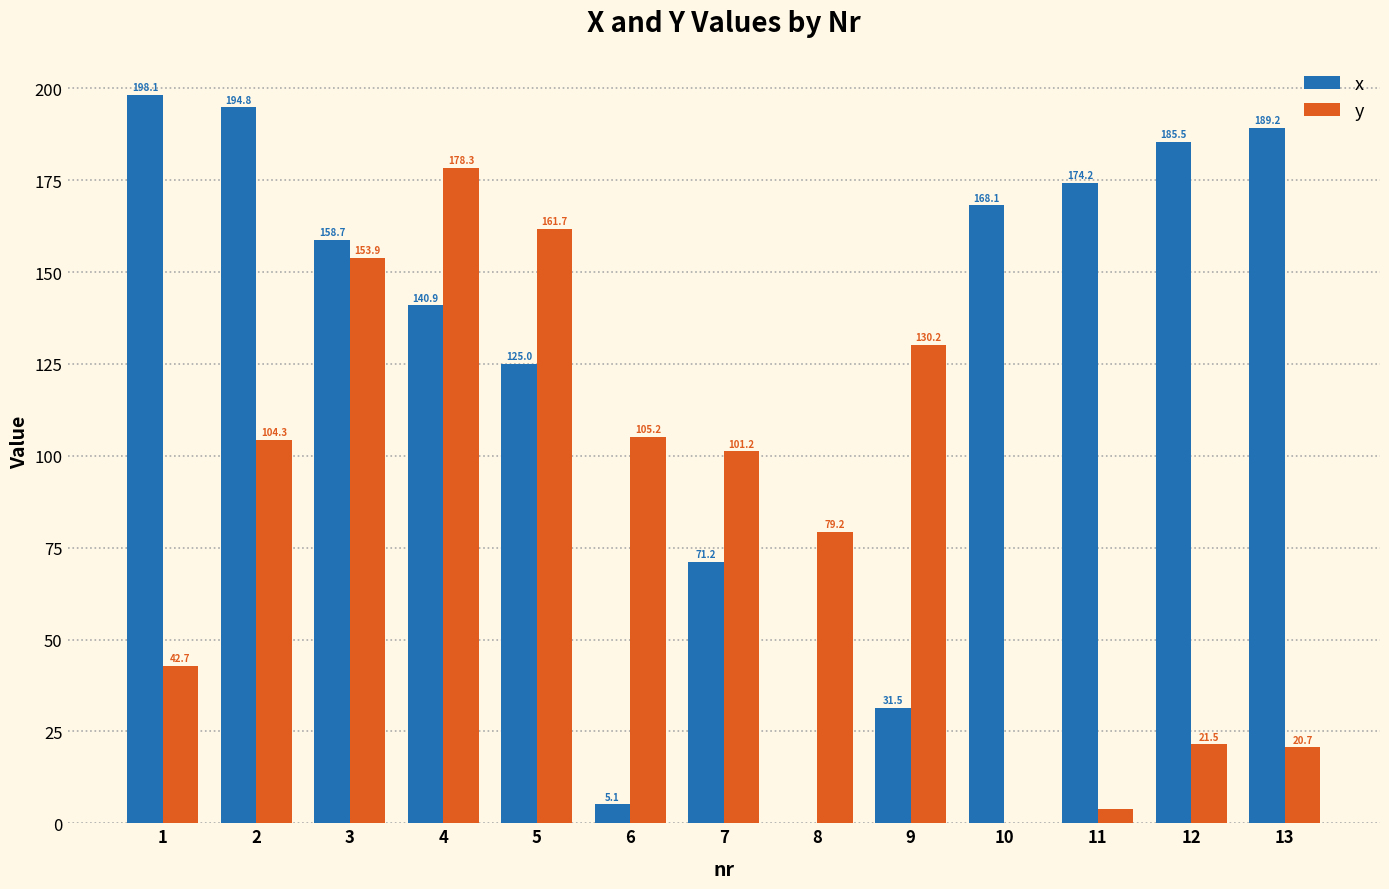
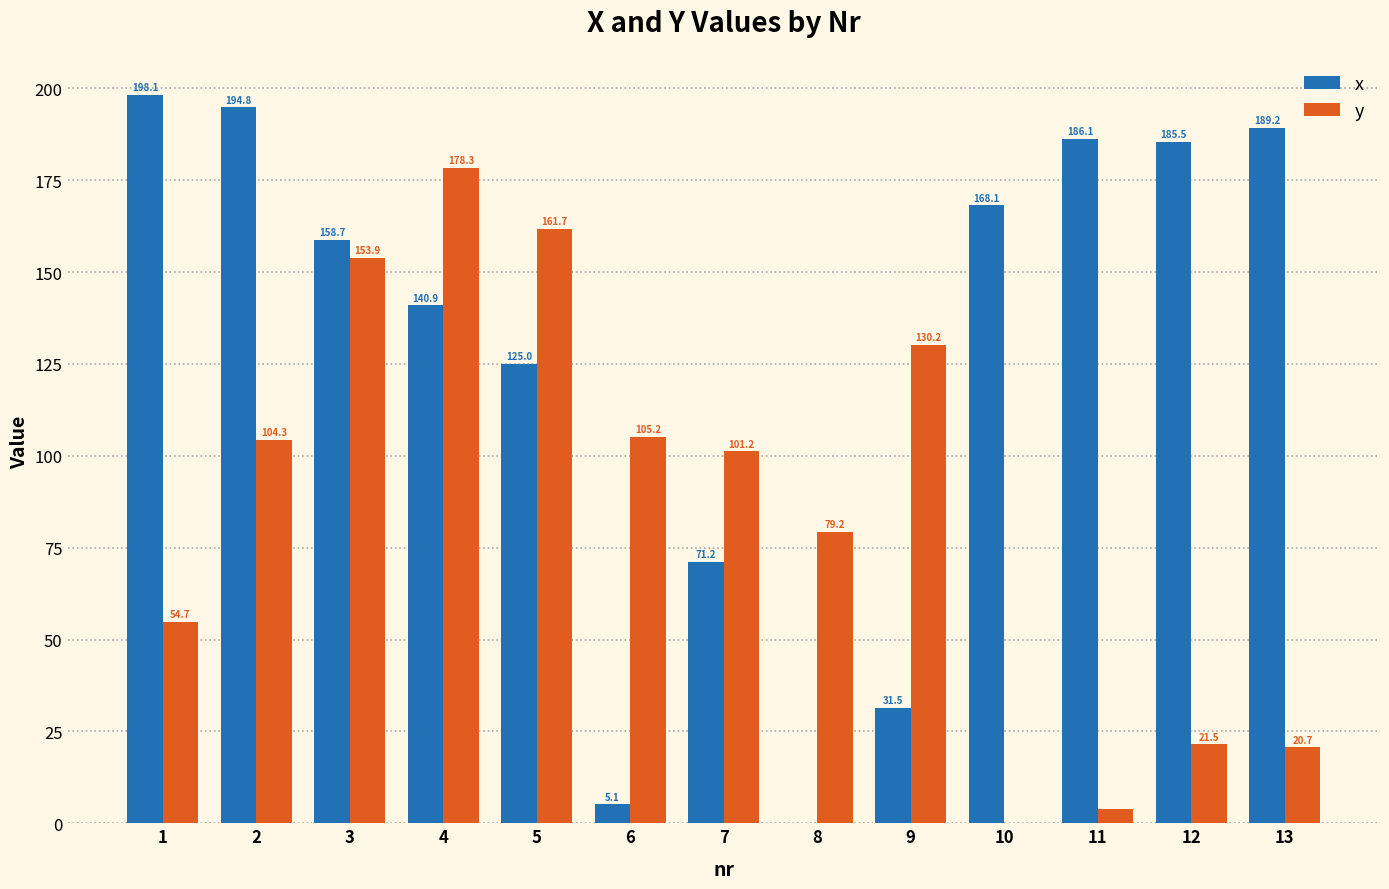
y, 1: 42.7 -> 54.7
x, 11: 174.2 -> 186.1
